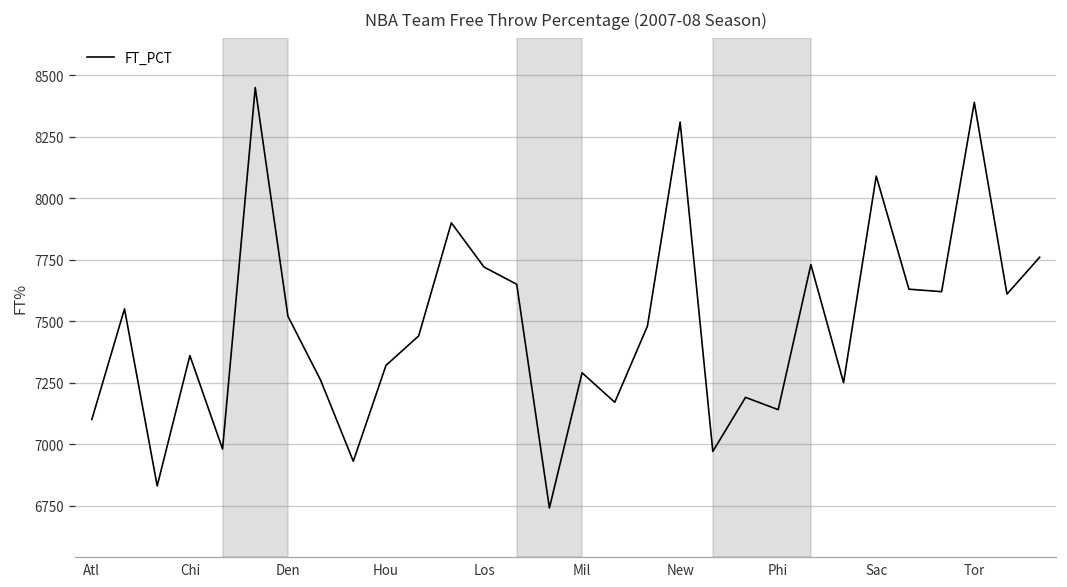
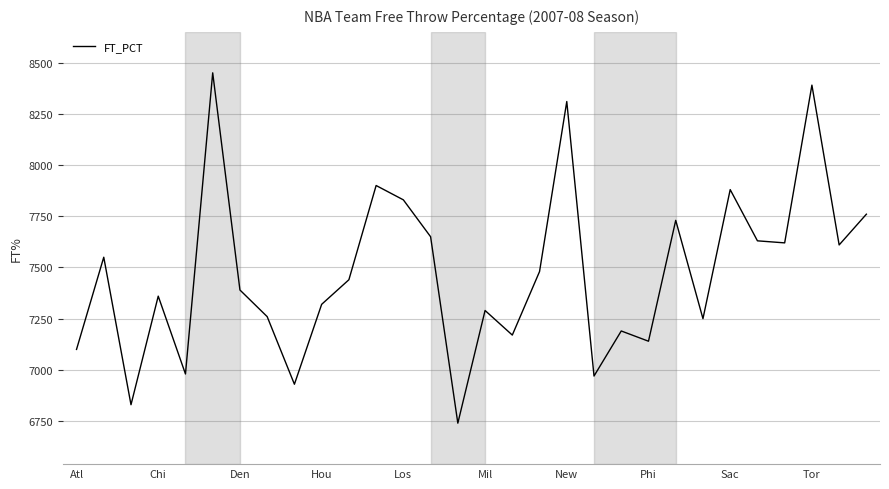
Den: 7520 -> 7390
Los: 7720 -> 7830
Sac: 8090 -> 7880
